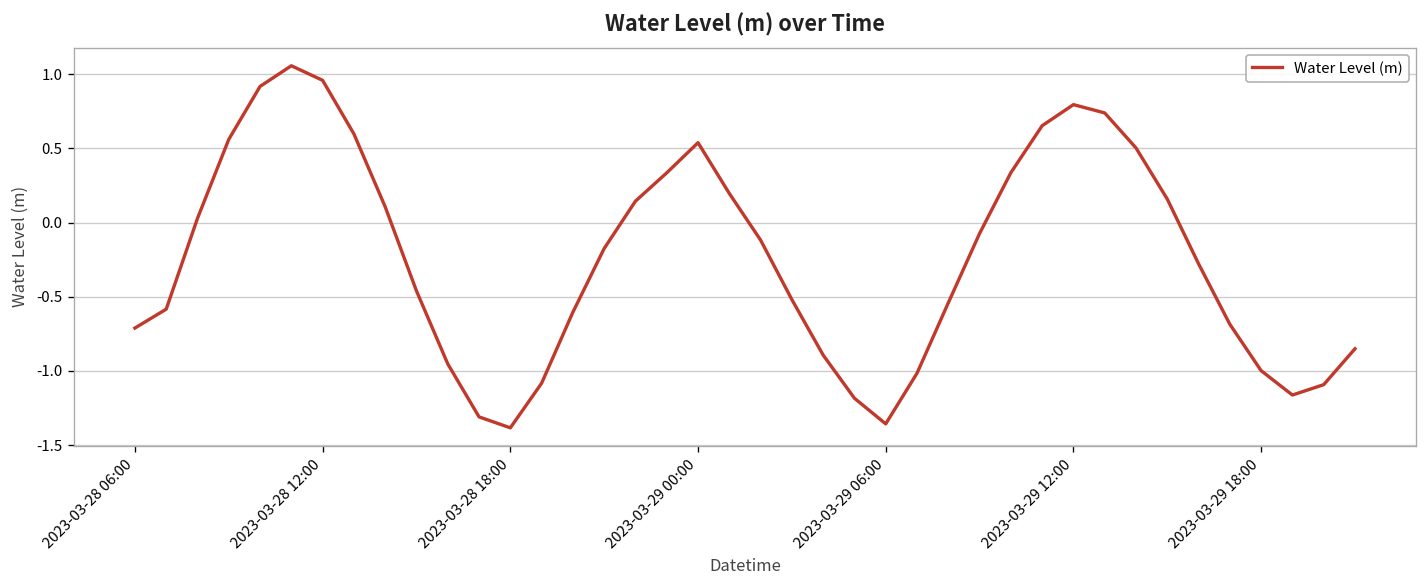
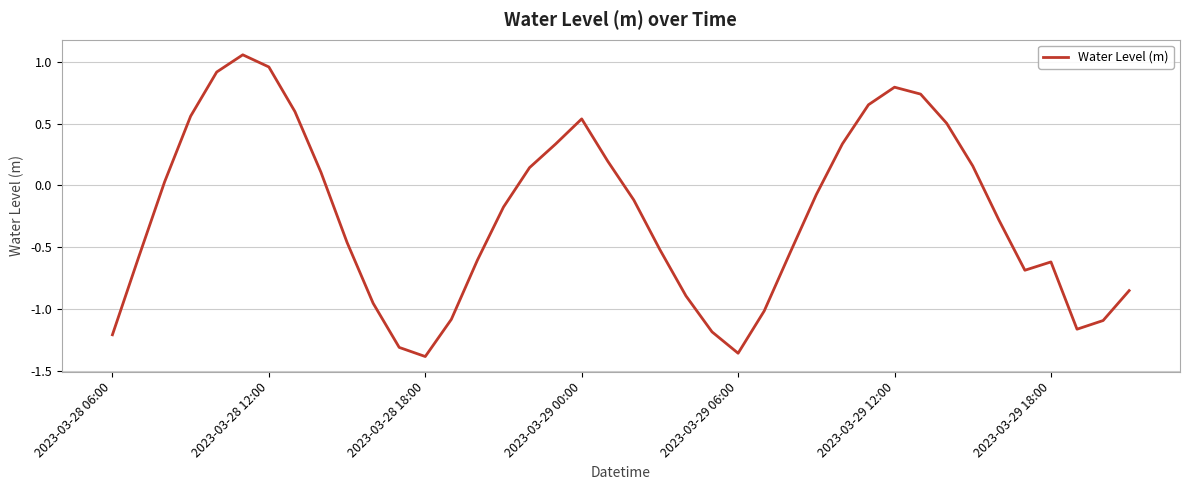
2023-03-28 06:00: -0.71 -> -1.21
2023-03-29 18:00: -1.00 -> -0.62
